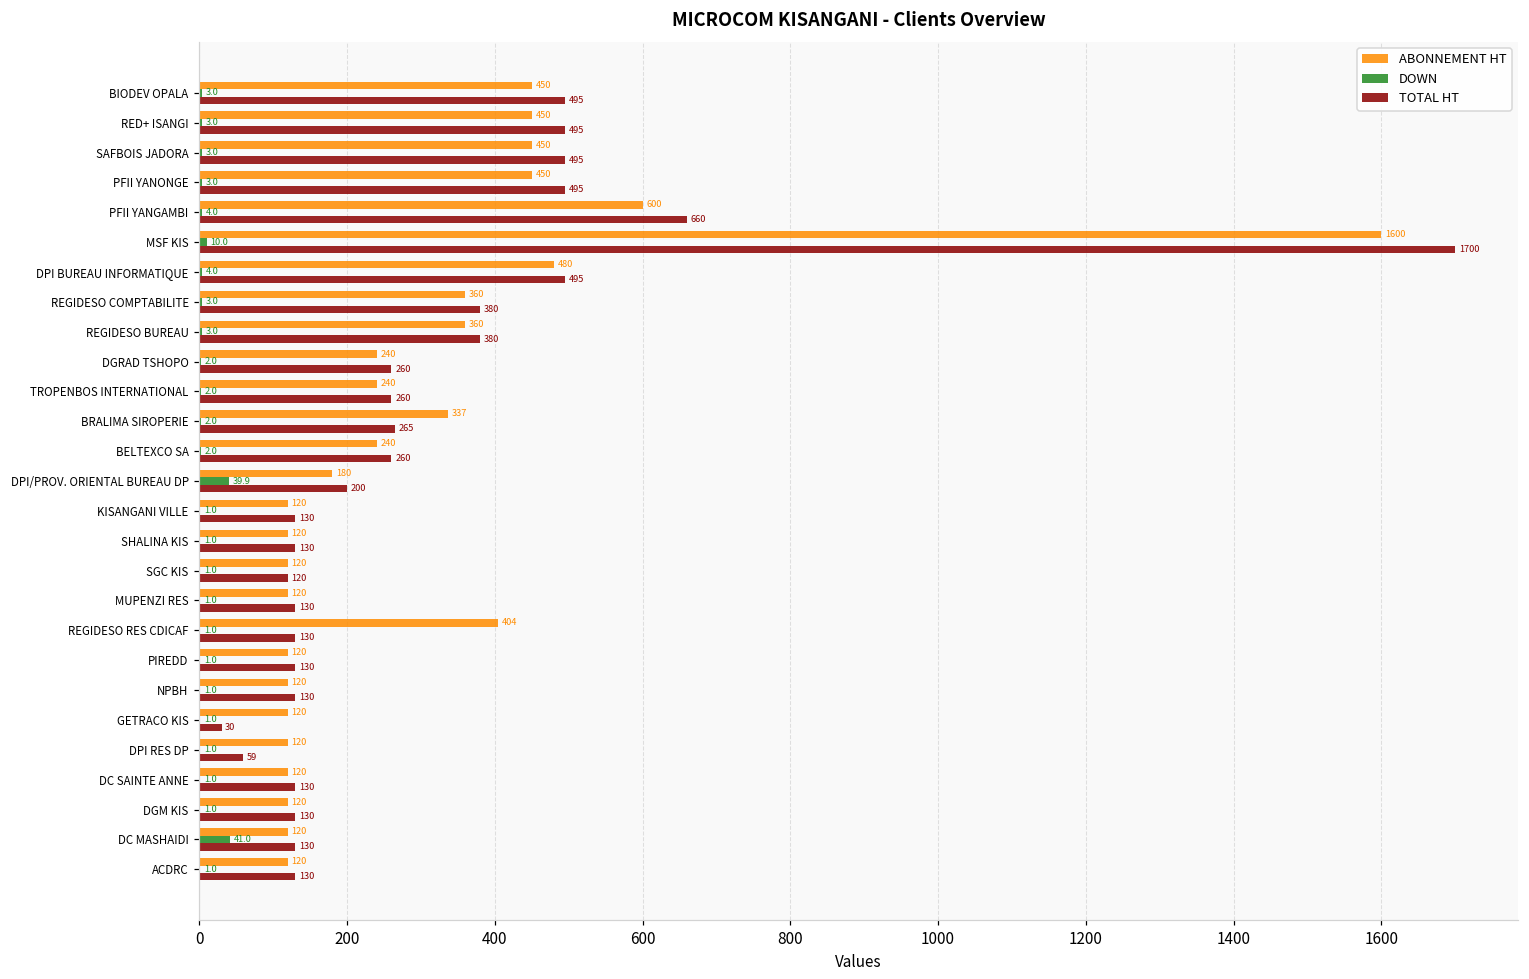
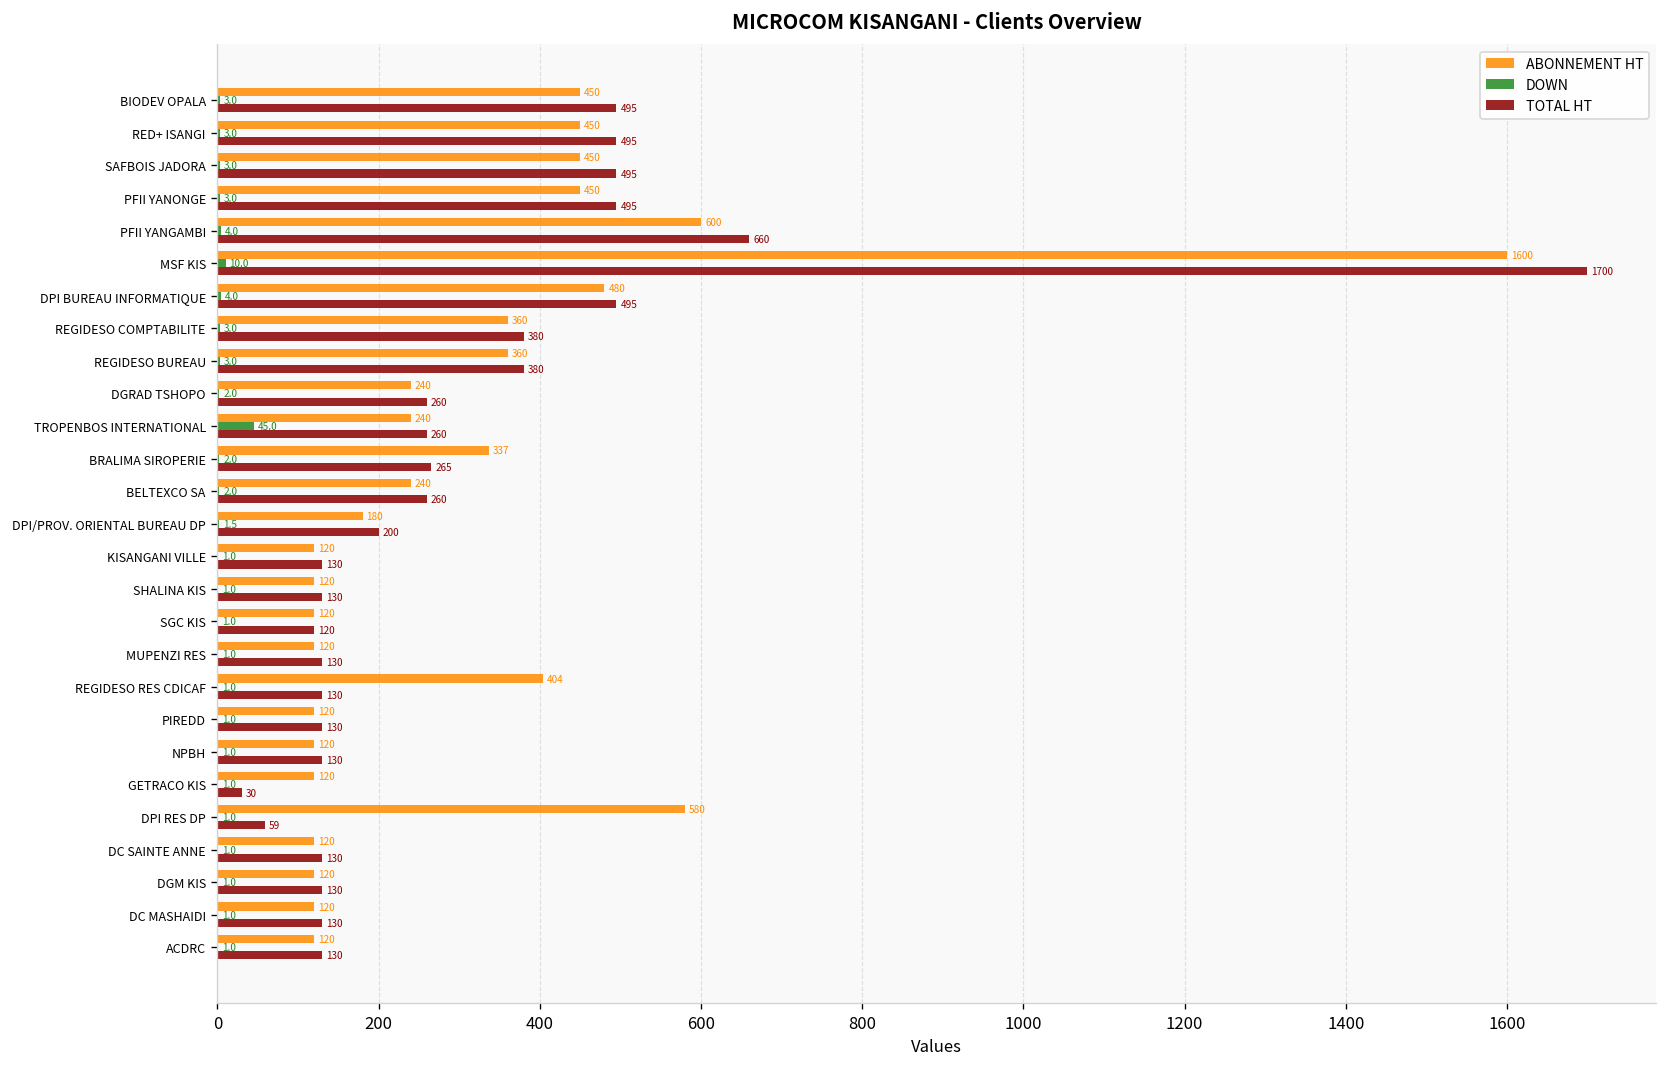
DOWN, TROPENBOS INTERNATIONAL: 2.0 -> 45.0
DOWN, DPI/PROV. ORIENTAL BUREAU DP: 39.9 -> 1.5
ABONNEMENT HT, DPI RES DP: 120 -> 580
DOWN, DC MASHAIDI: 41.0 -> 1.0
